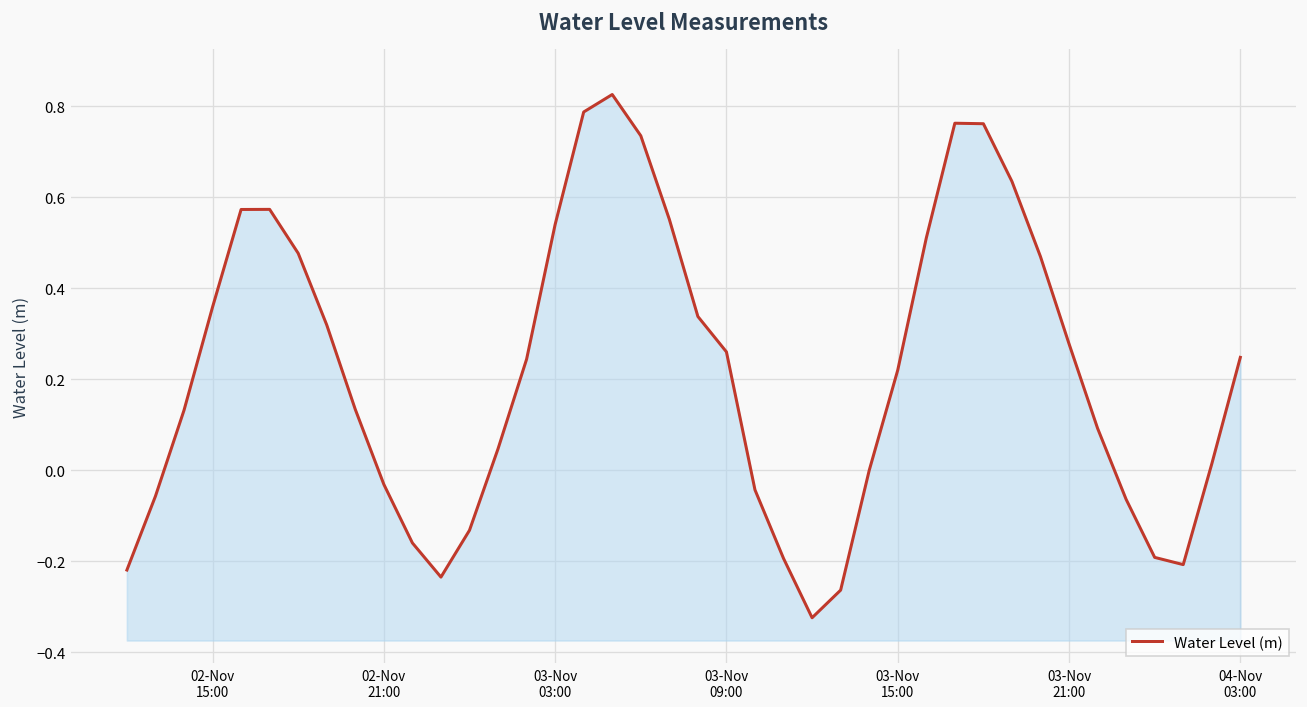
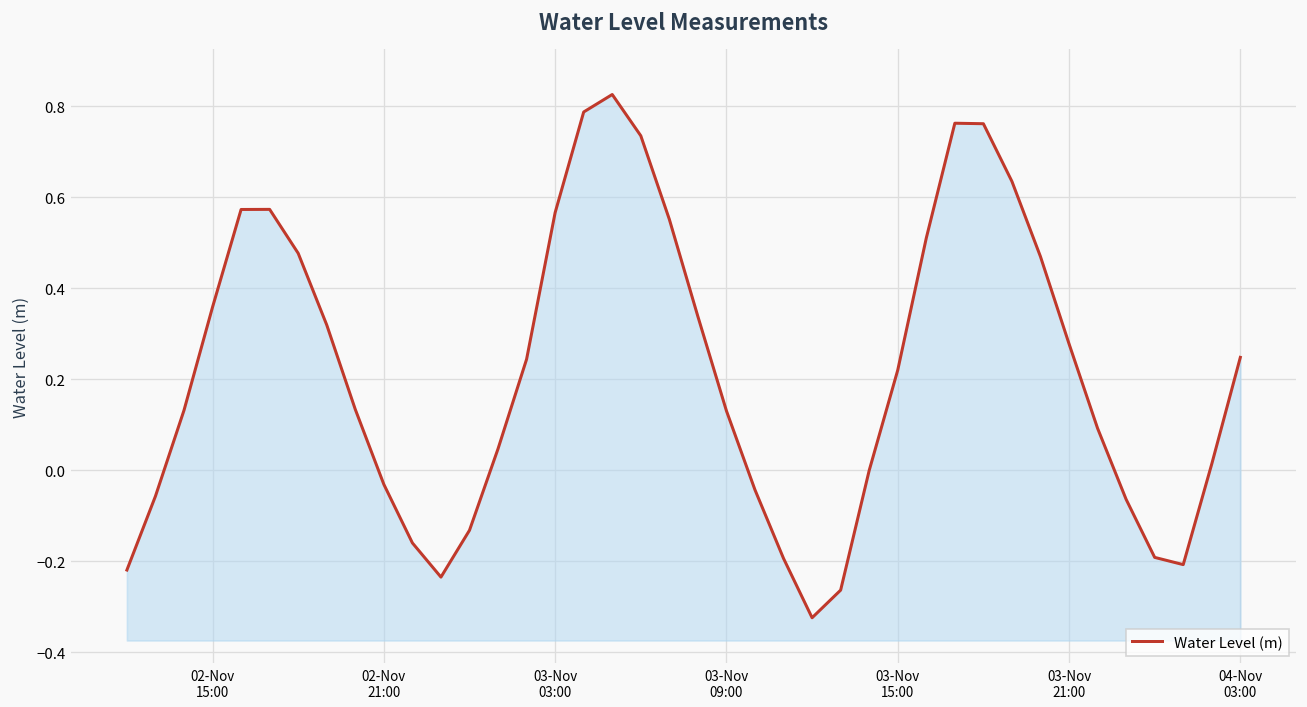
03-Nov 03:00: 0.54 -> 0.57
03-Nov 09:00: 0.26 -> 0.13
